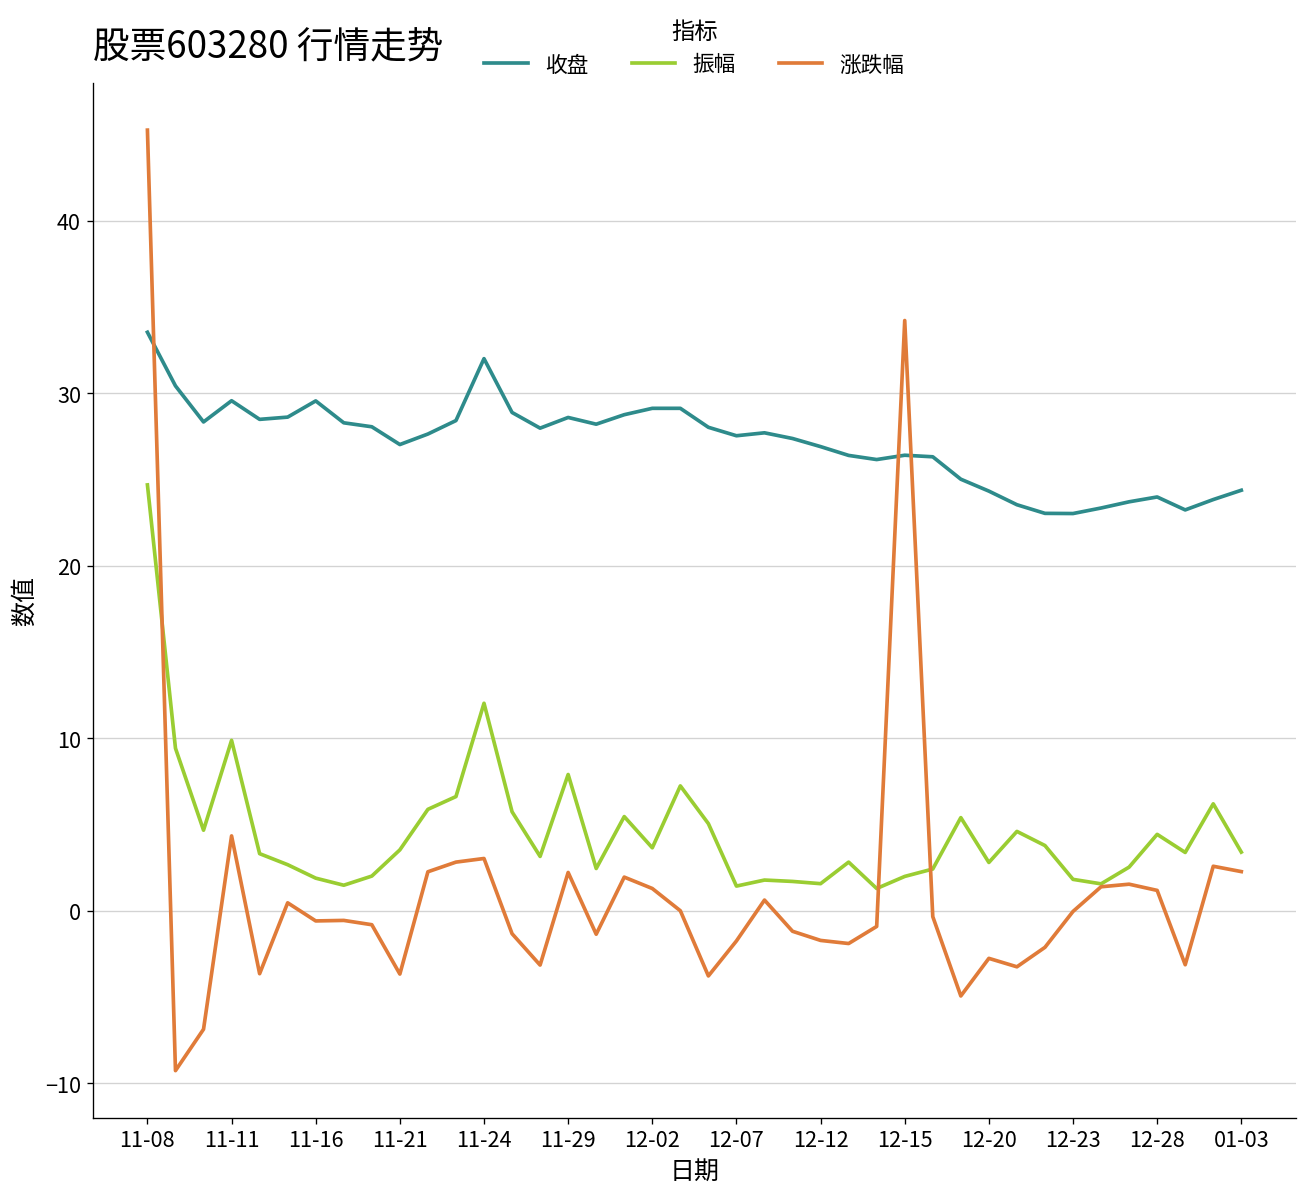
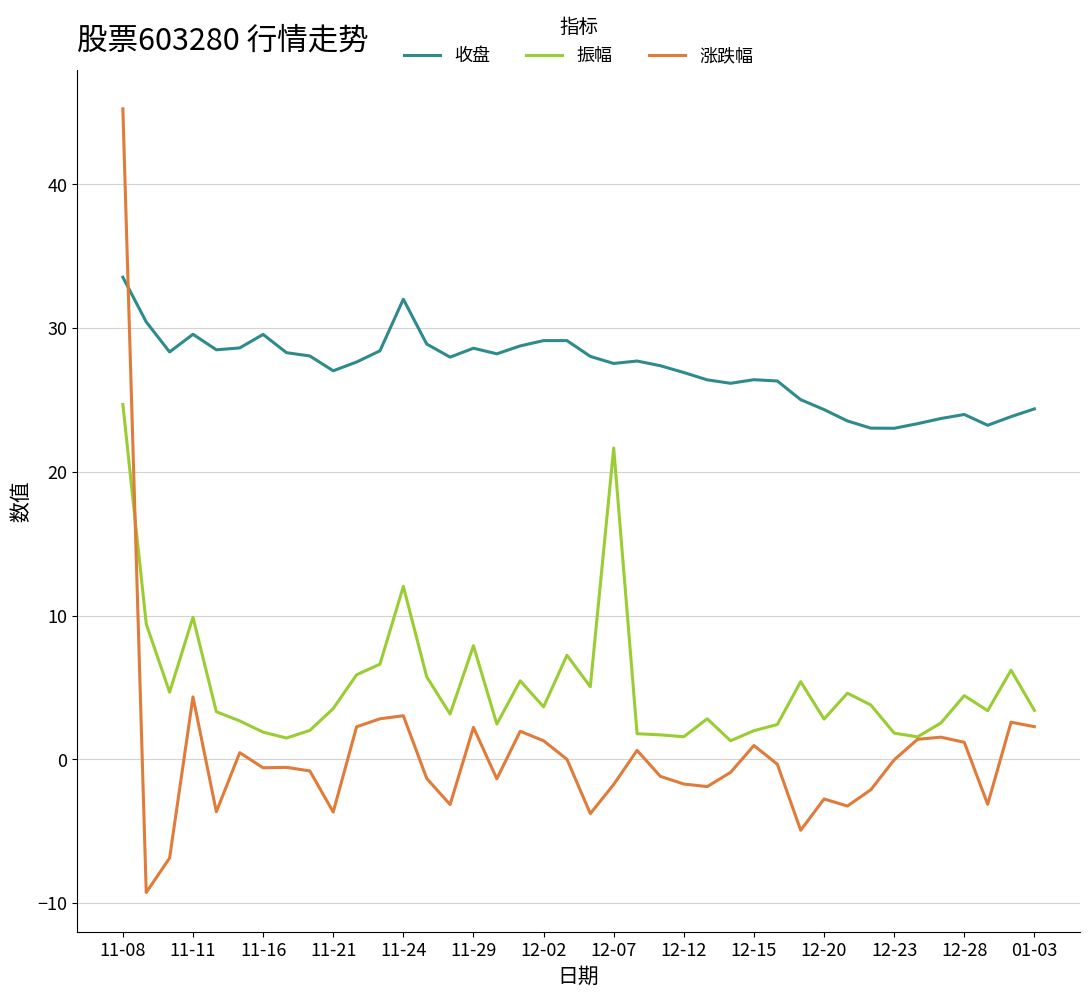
振幅, 12-07: 1.4 -> 21.7
涨跌幅, 12-15: 34.2 -> 1.0
